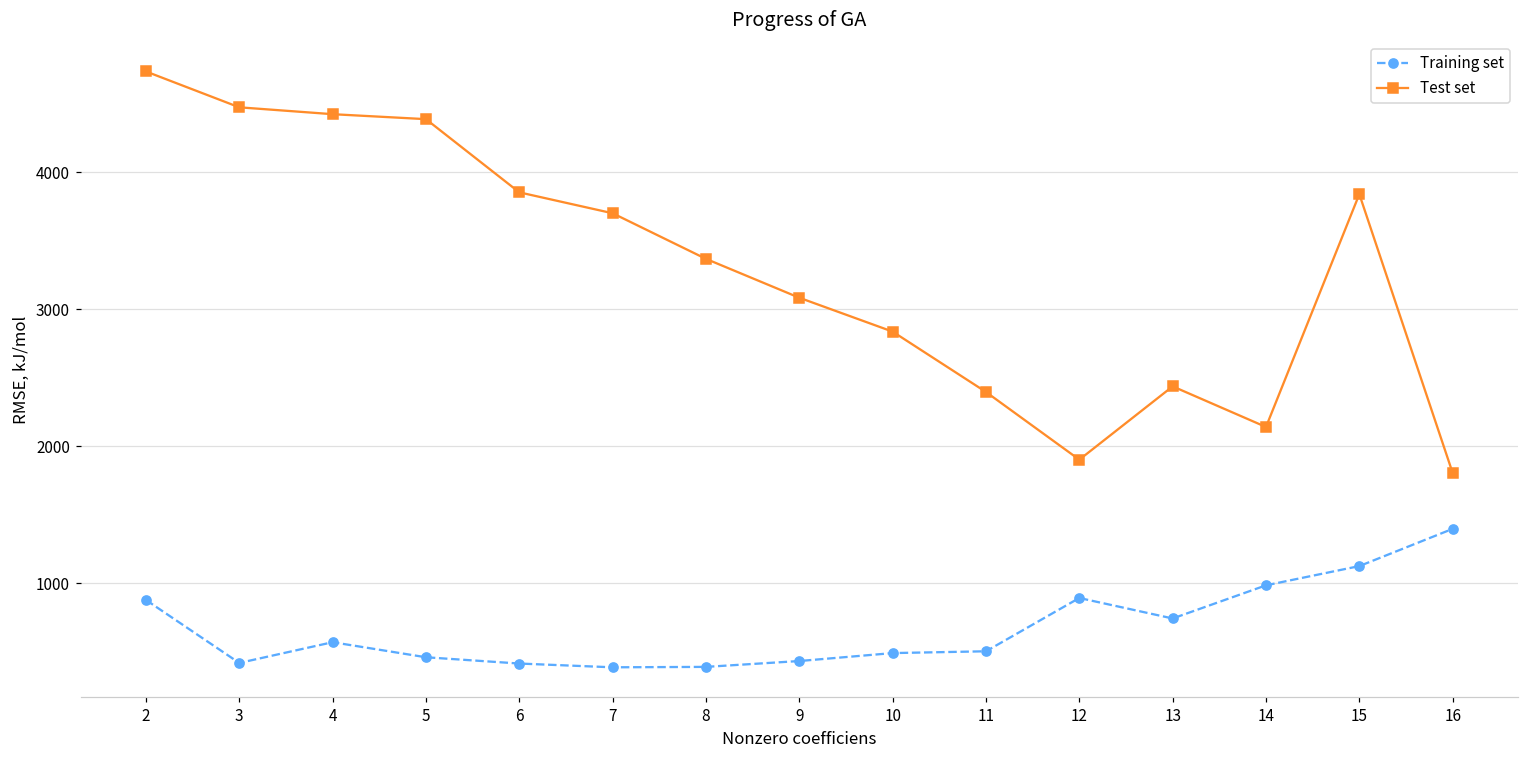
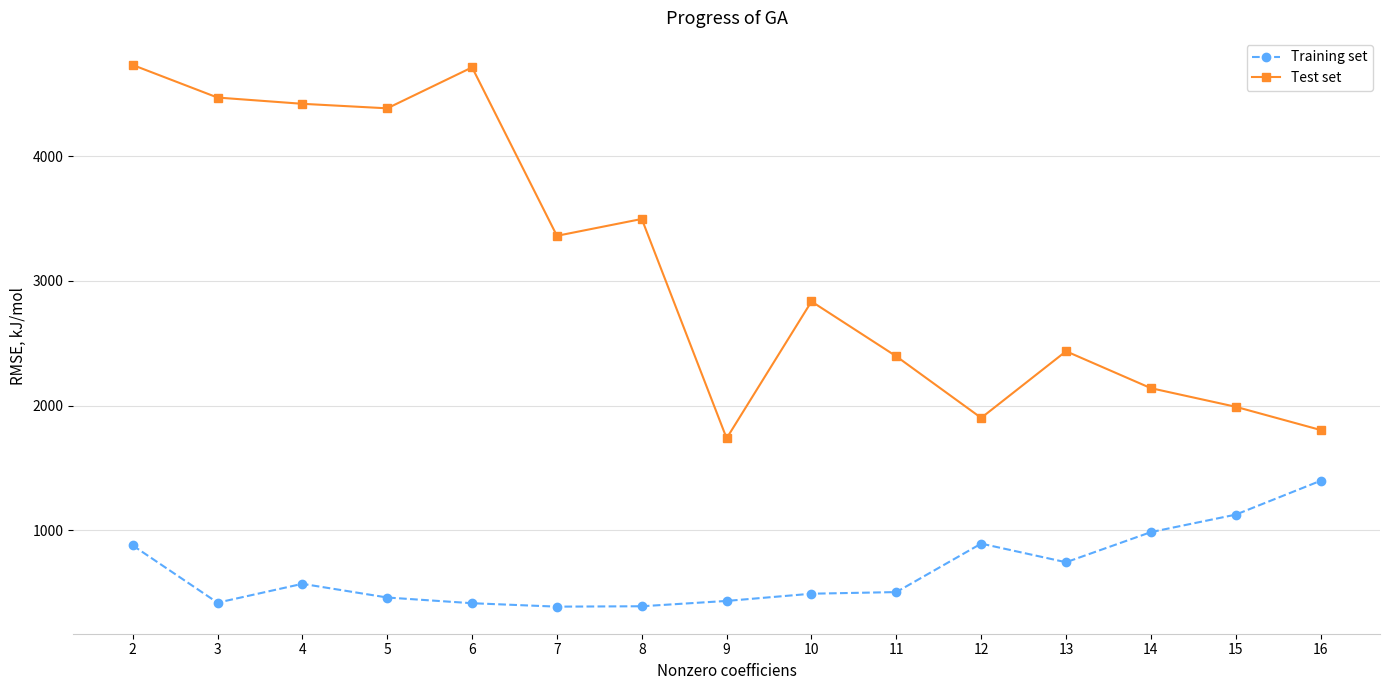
Test set, 6: 3850 -> 4710
Test set, 7: 3700 -> 3360
Test set, 8: 3370 -> 3500
Test set, 9: 3080 -> 1740
Test set, 15: 3840 -> 1990
